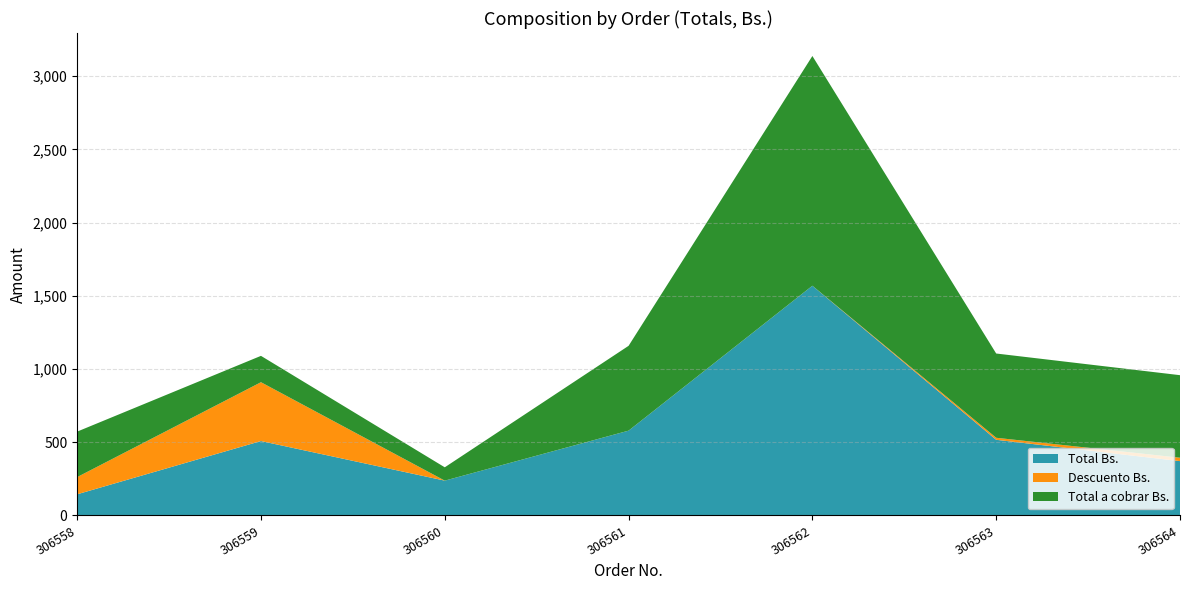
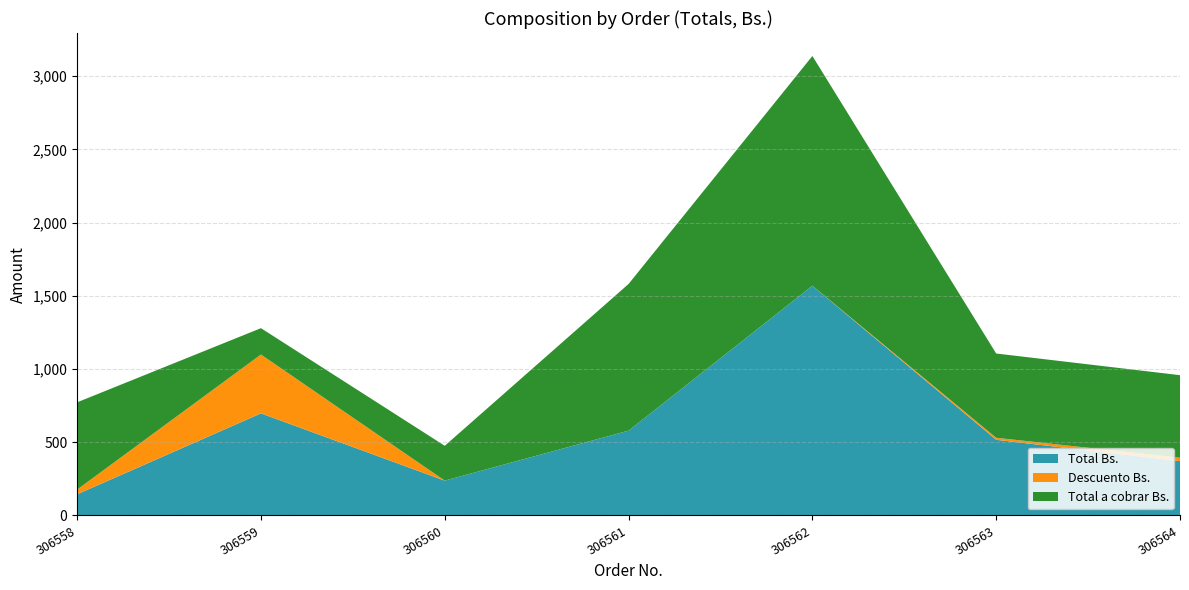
Descuento Bs., 306558: 120 -> 30
Total a cobrar Bs., 306558: 310 -> 600
Total Bs., 306559: 510 -> 700
Total a cobrar Bs., 306560: 90 -> 240
Total a cobrar Bs., 306561: 580 -> 1,000
